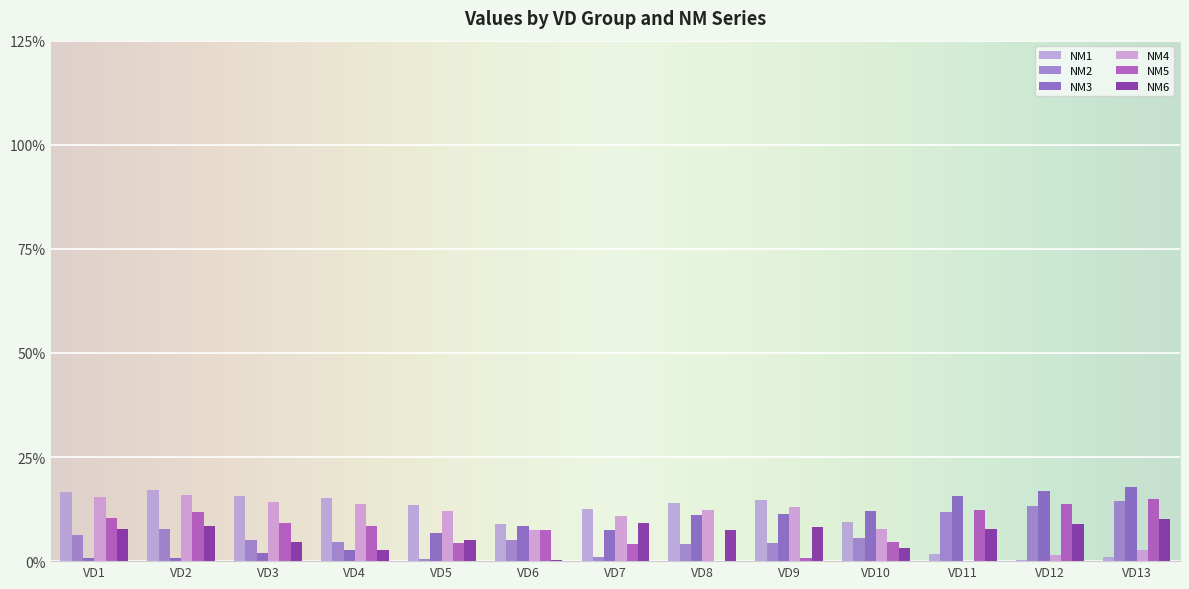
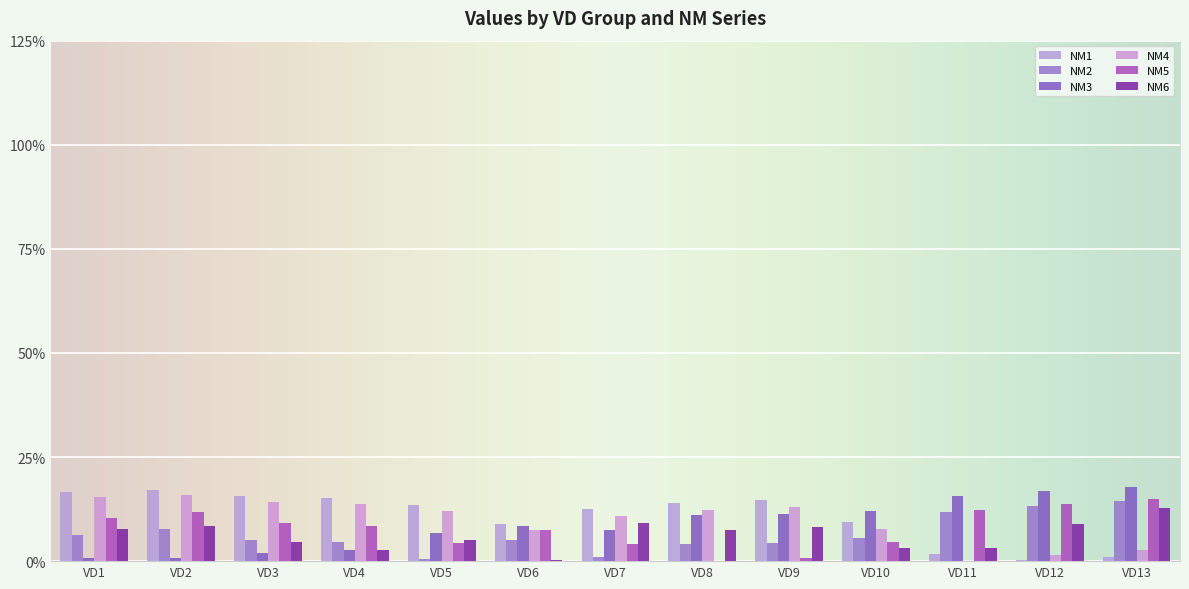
NM6, VD11: 8% -> 3%
NM6, VD13: 10% -> 13%
